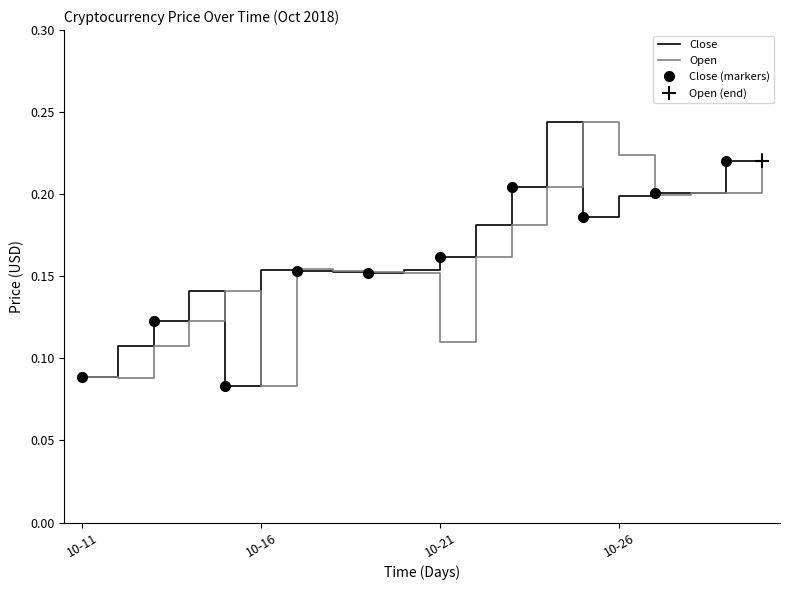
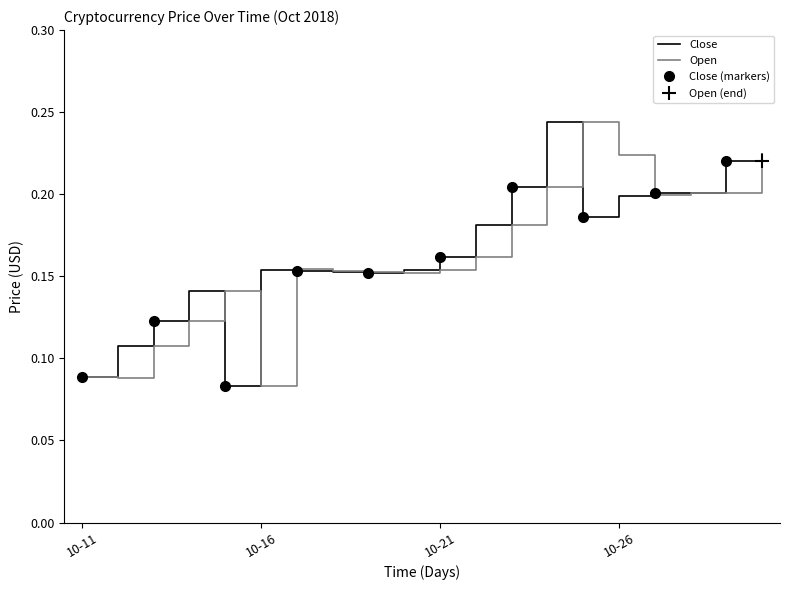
Open, 10-21: 0.110 -> 0.154
